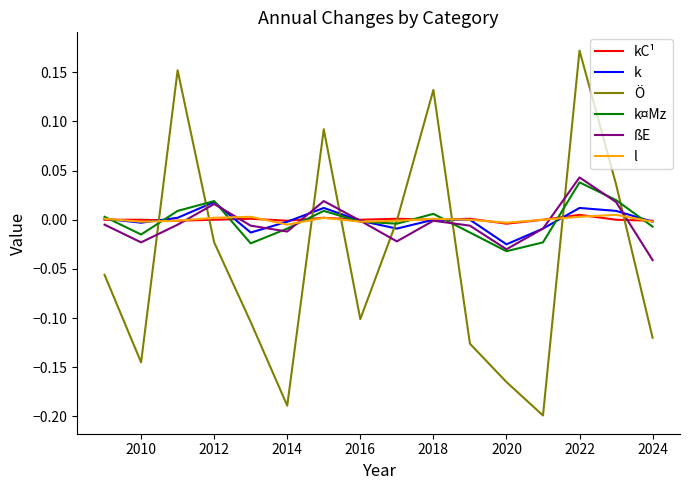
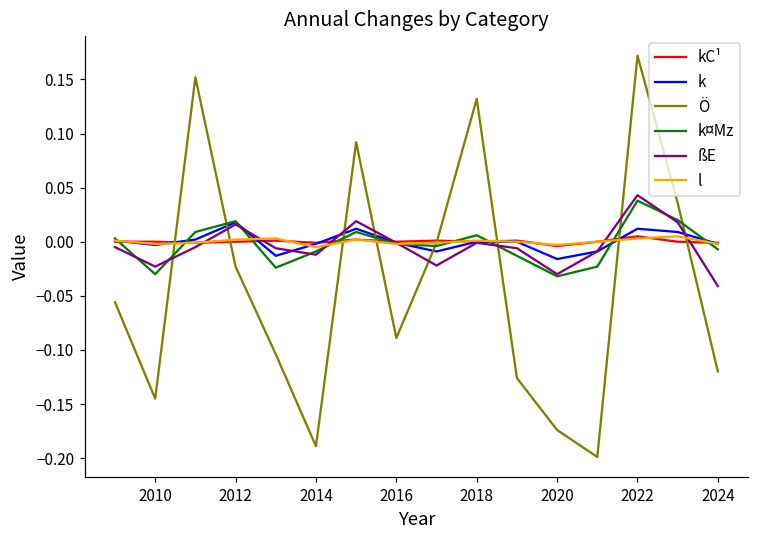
k¤Mz, 2010: -0.02 -> -0.03
Ö, 2016: -0.10 -> -0.09
k, 2020: -0.03 -> -0.02
Ö, 2020: -0.165 -> -0.174
